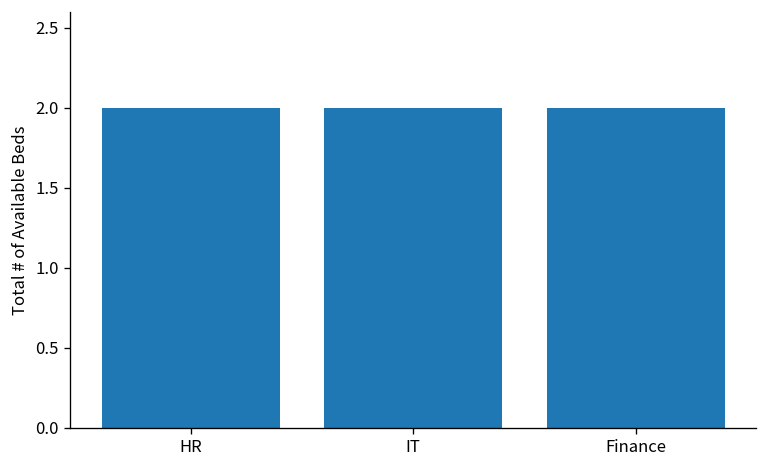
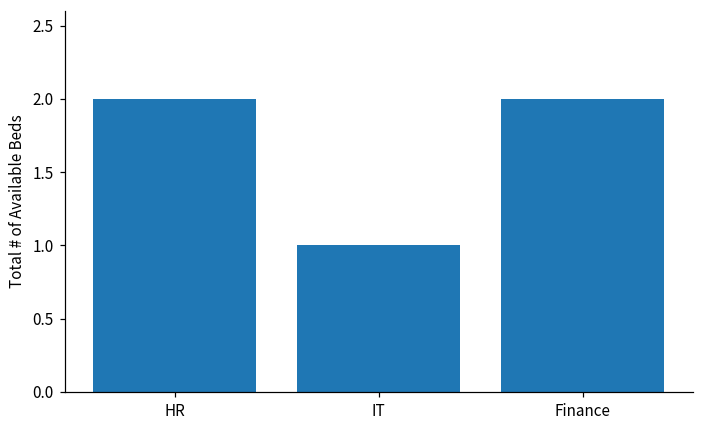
IT: 2 -> 1
